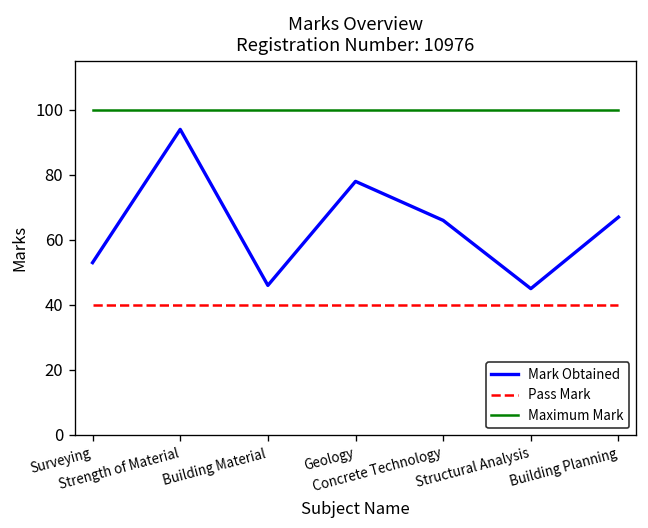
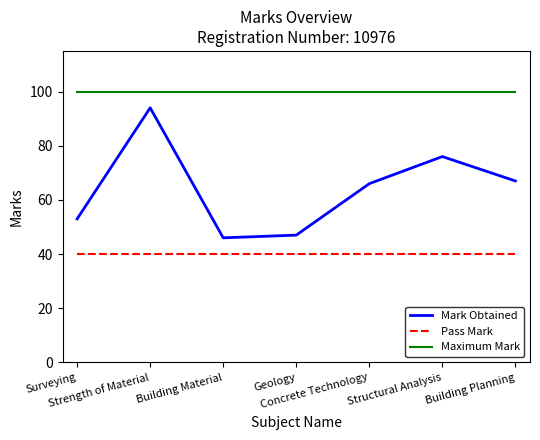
Mark Obtained, Geology: 78 -> 47
Mark Obtained, Structural Analysis: 45 -> 76
